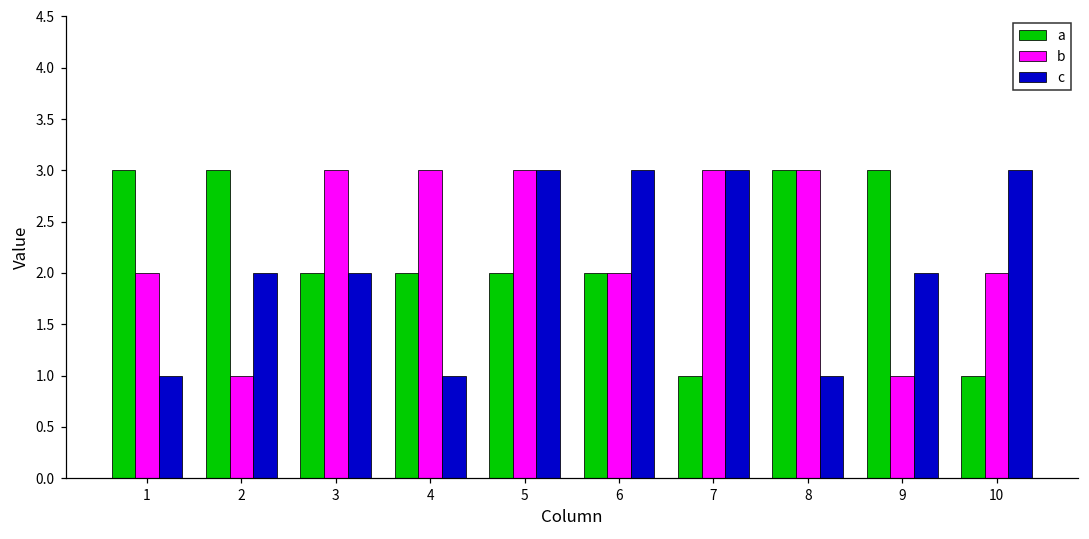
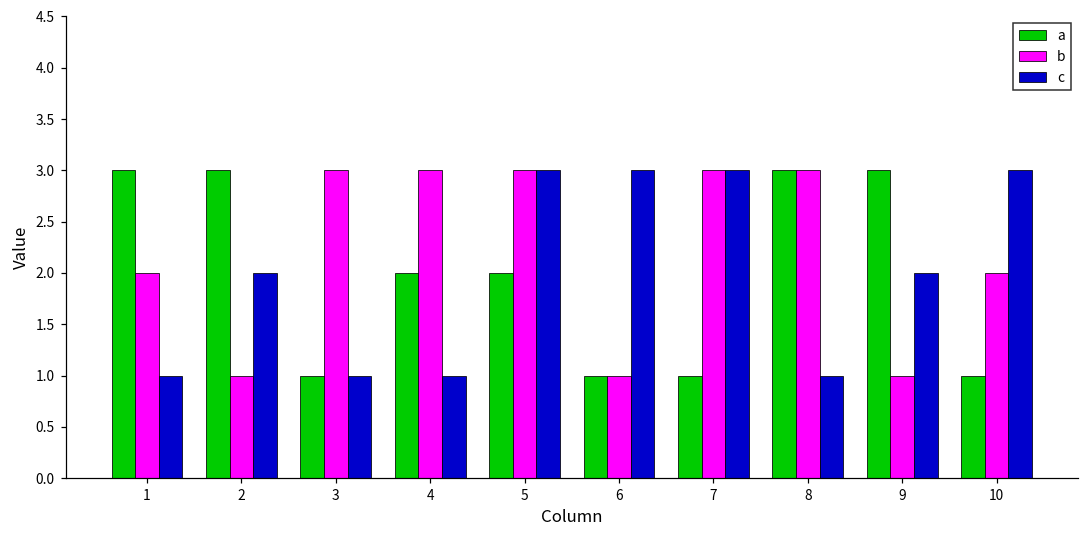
a, 3: 2 -> 1
c, 3: 2 -> 1
a, 6: 2 -> 1
b, 6: 2 -> 1
